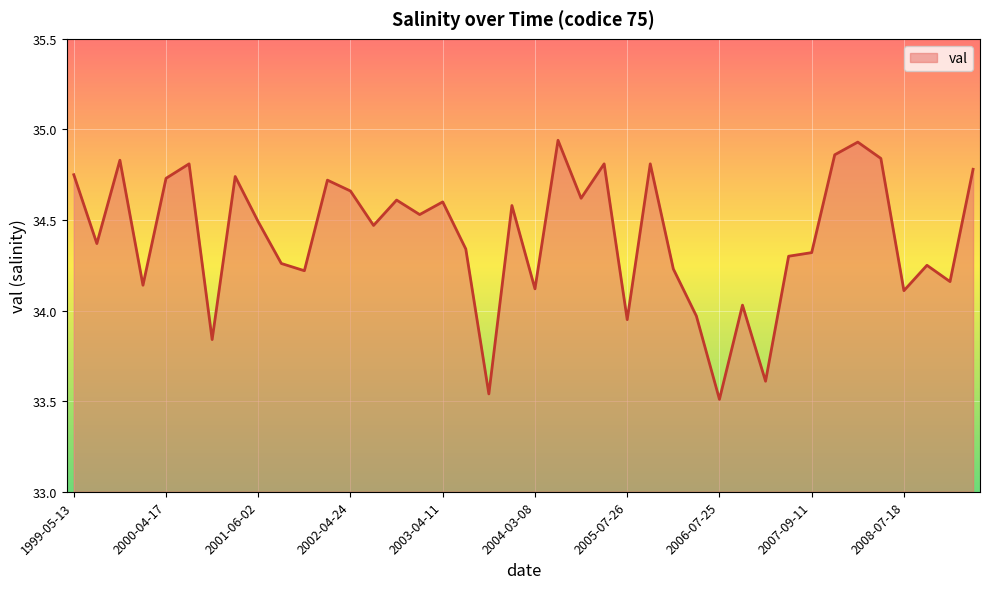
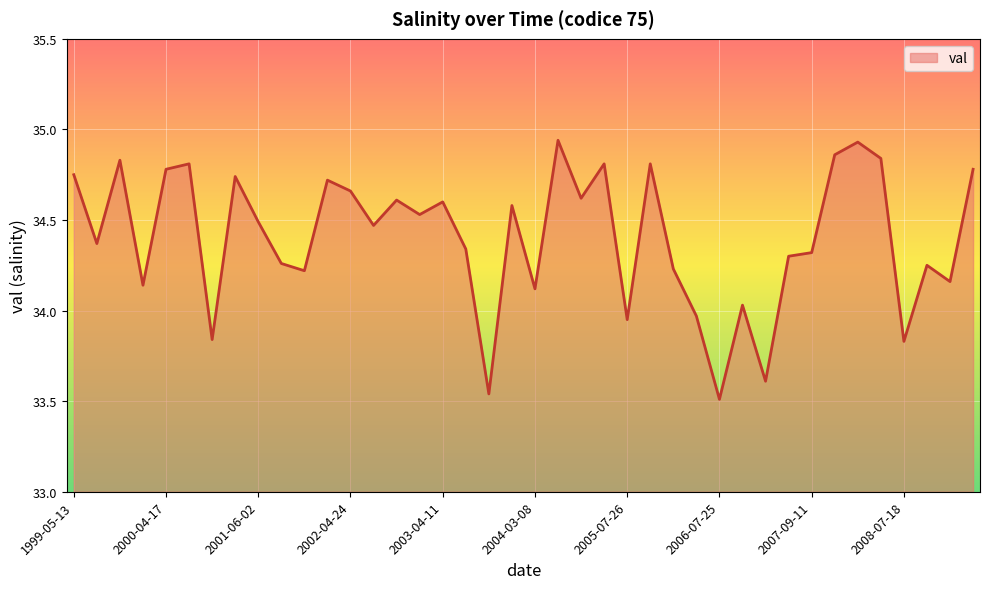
2000-04-17: 34.73 -> 34.78
2008-07-18: 34.11 -> 33.83
